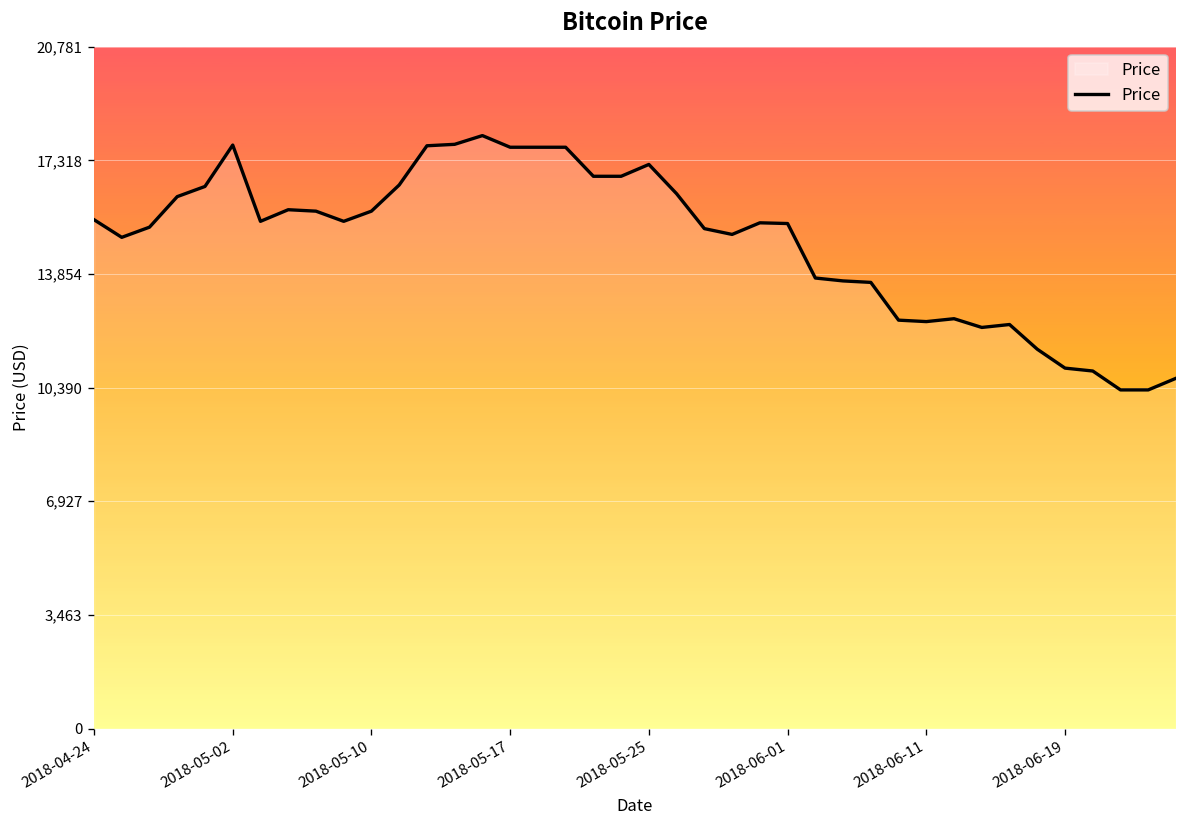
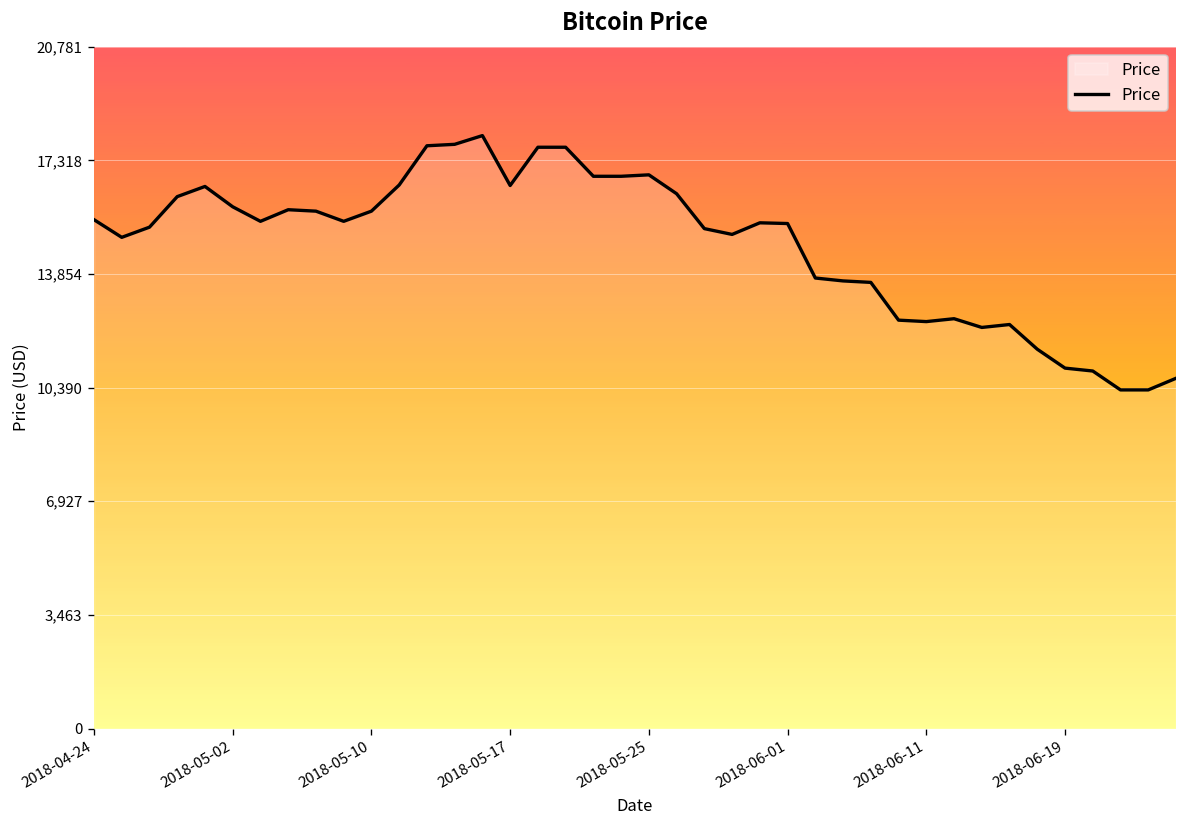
2018-05-02: 17,800 -> 15,900
2018-05-17: 17,700 -> 16,600
2018-05-25: 17,200 -> 16,900
